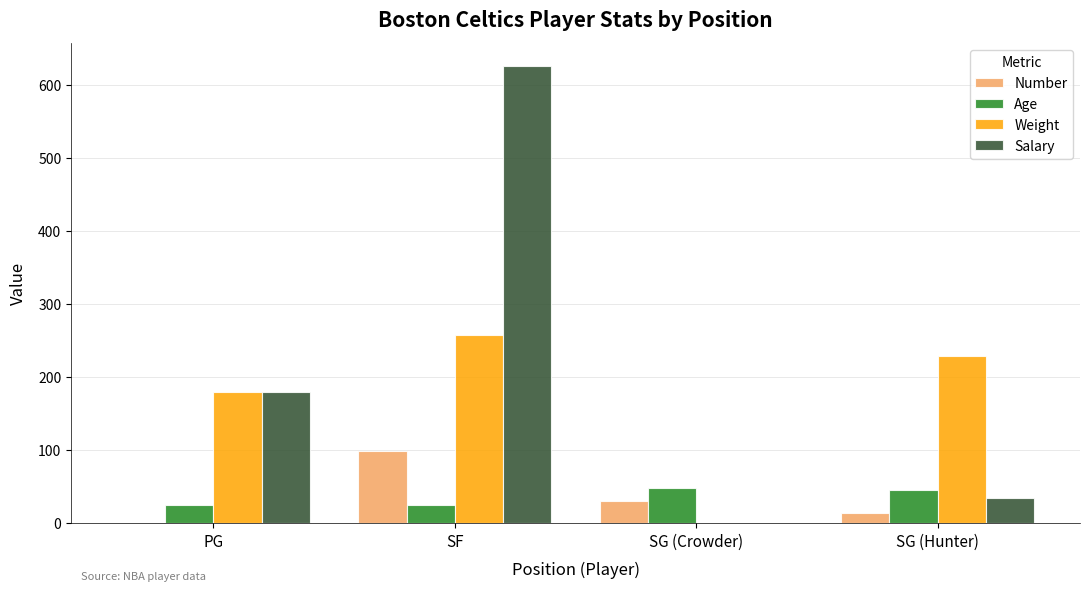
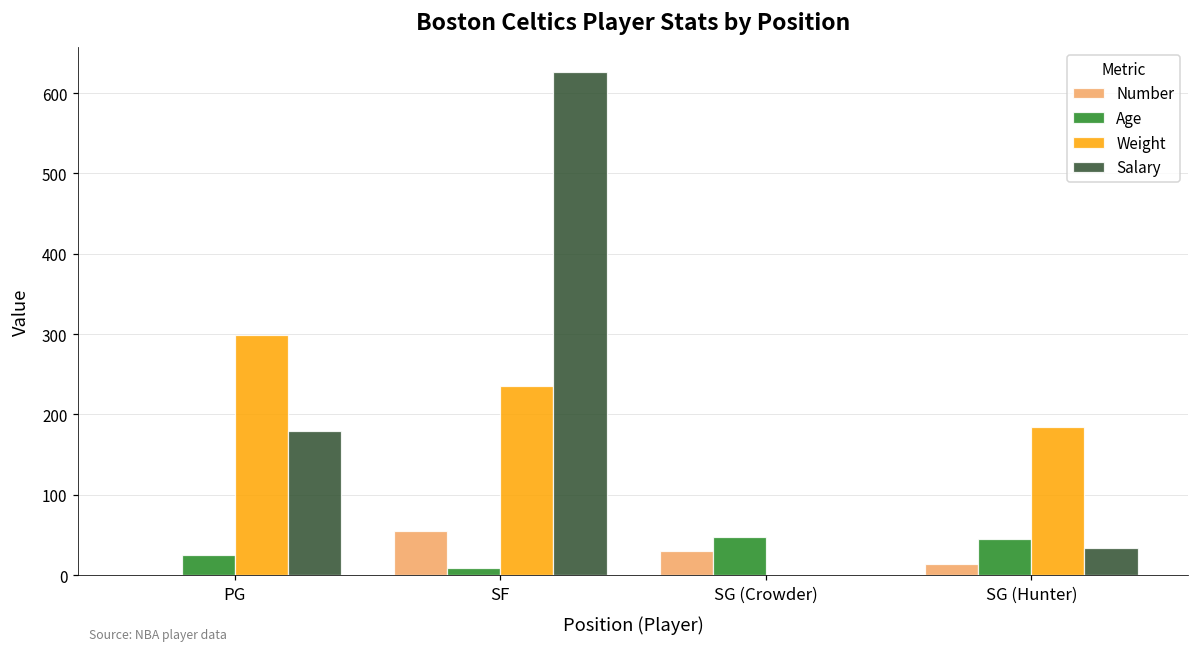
Weight, PG: 180 -> 300
Number, SF: 100 -> 60
Age, SF: 30 -> 10
Weight, SF: 260 -> 240
Weight, SG (Hunter): 230 -> 190
